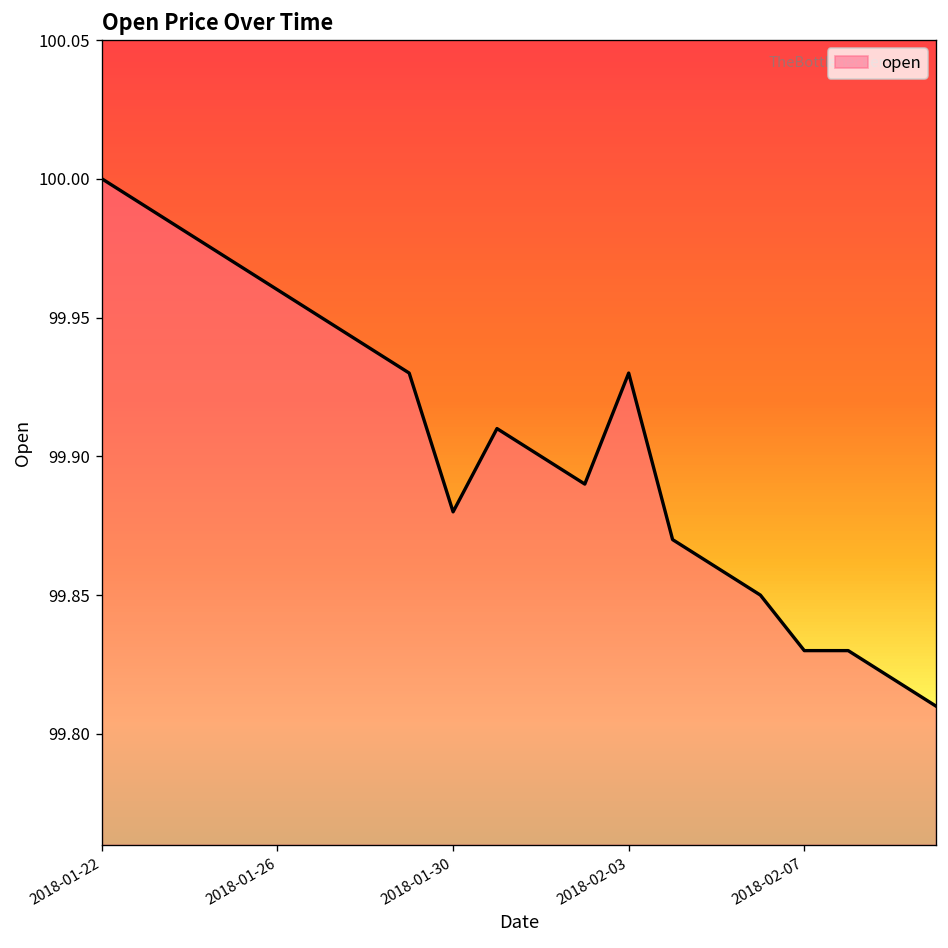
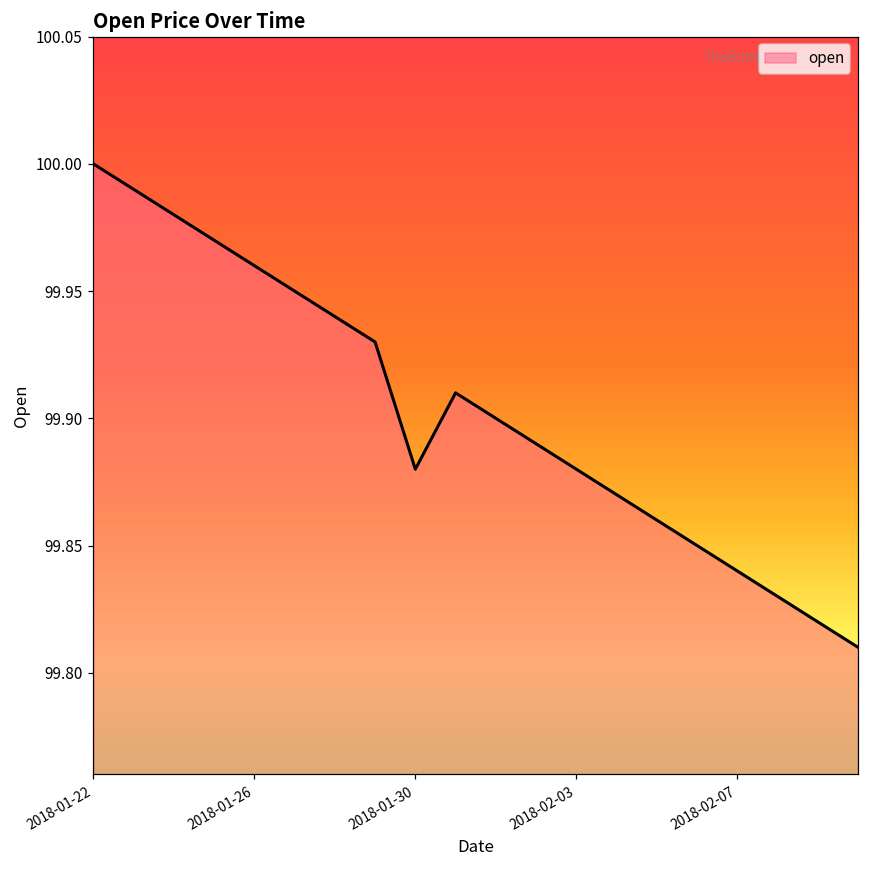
2018-02-03: 99.93 -> 99.88
2018-02-07: 99.83 -> 99.84
